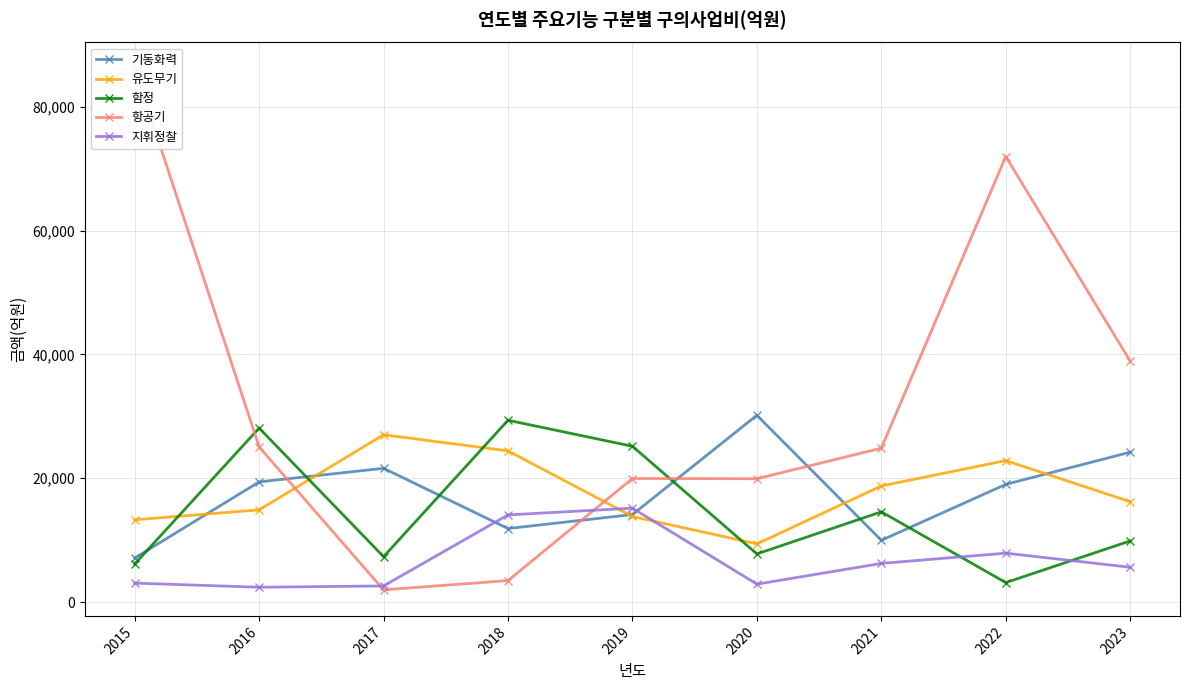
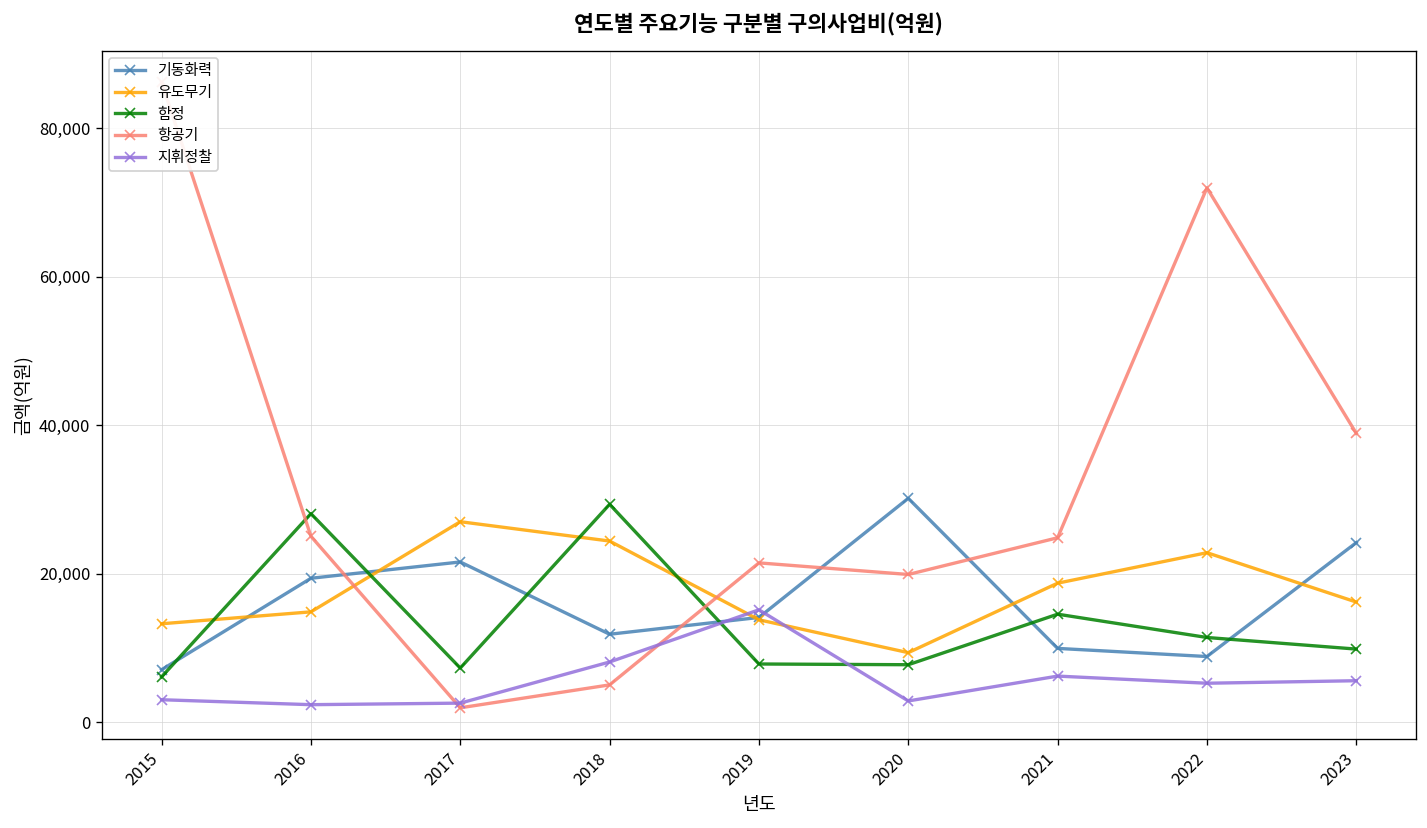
항공기, 2018: 3,000 -> 5,000
지휘정찰, 2018: 14,000 -> 8,000
함정, 2019: 25,000 -> 8,000
항공기, 2019: 20,000 -> 21,000
기동화력, 2022: 19,000 -> 9,000
함정, 2022: 3,000 -> 11,000
지휘정찰, 2022: 8,000 -> 5,000
